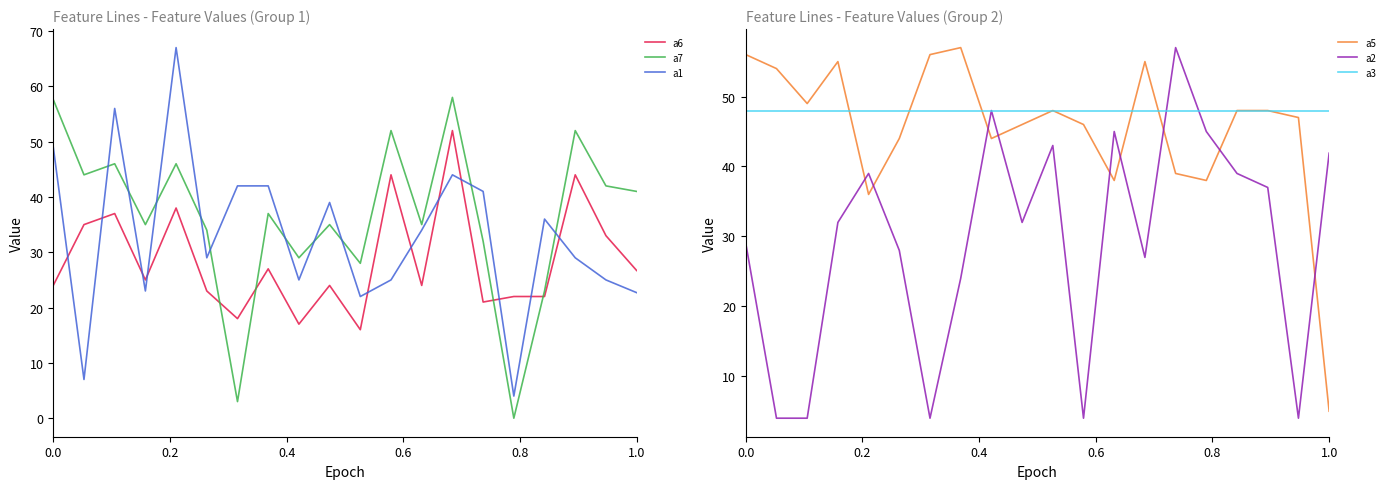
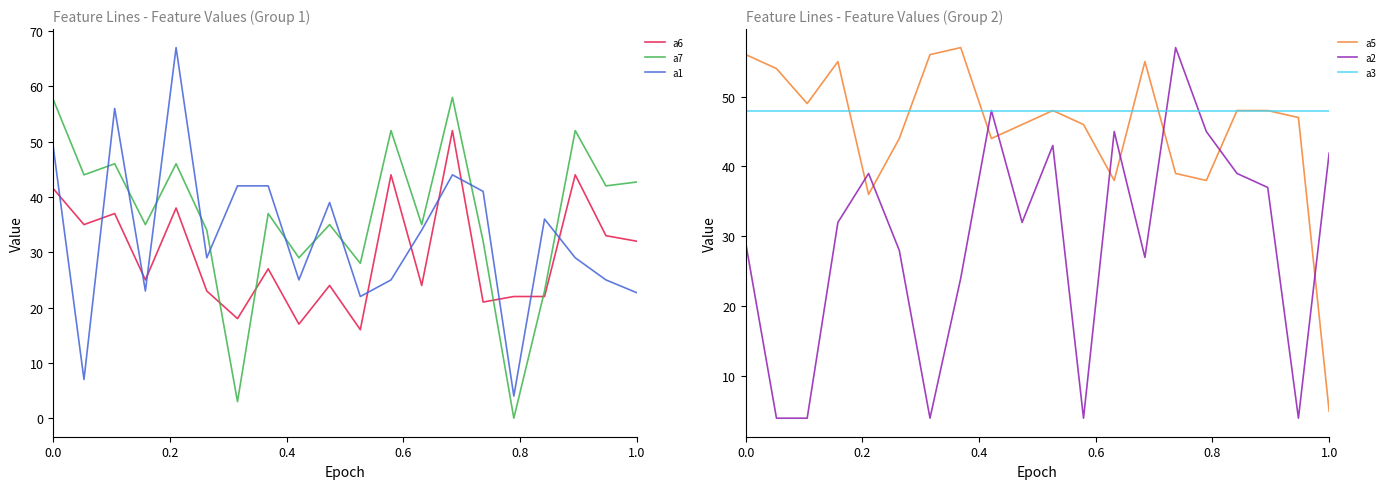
Feature Lines - Feature Values (Group 1), a6, 0.0: 24 -> 42
Feature Lines - Feature Values (Group 1), a6, 1.0: 27 -> 32
Feature Lines - Feature Values (Group 1), a7, 1.0: 41 -> 43
